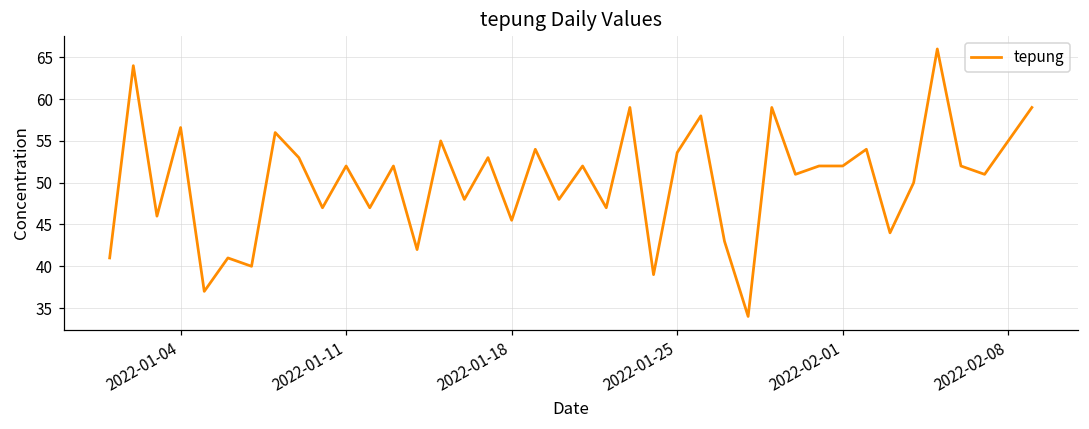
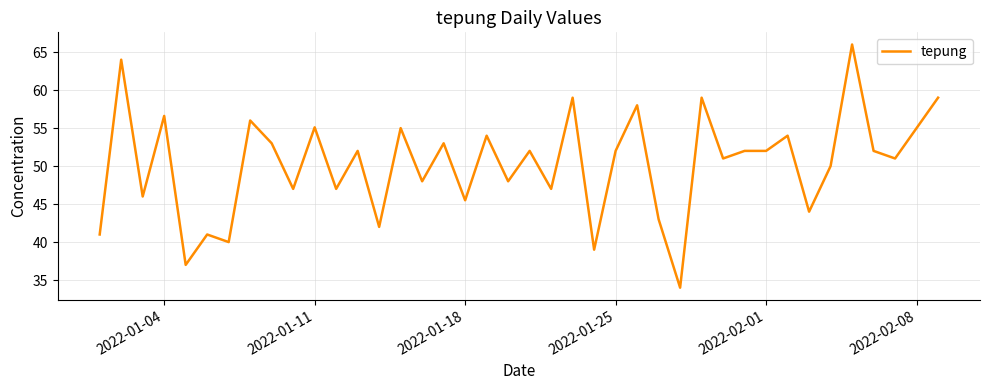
2022-01-11: 52 -> 55
2022-01-25: 54 -> 52
